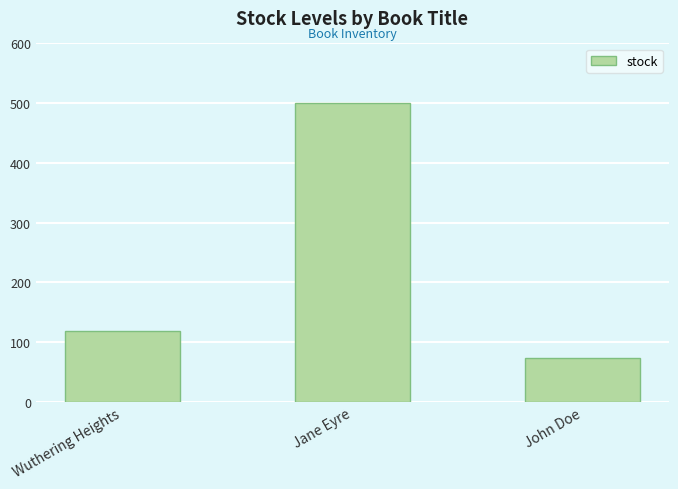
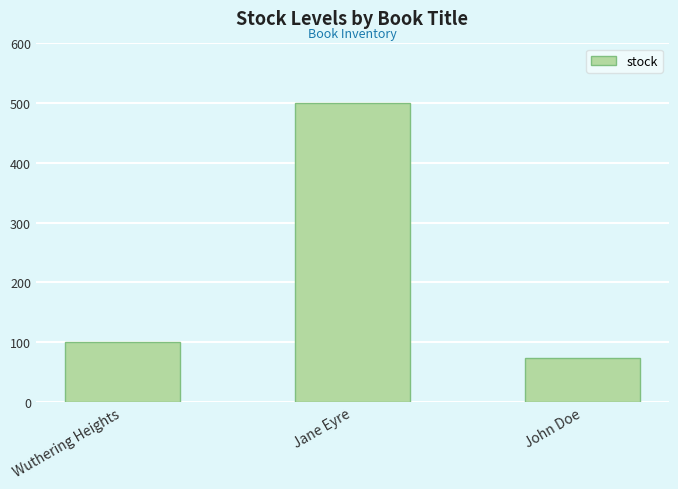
Wuthering Heights: 120 -> 100
